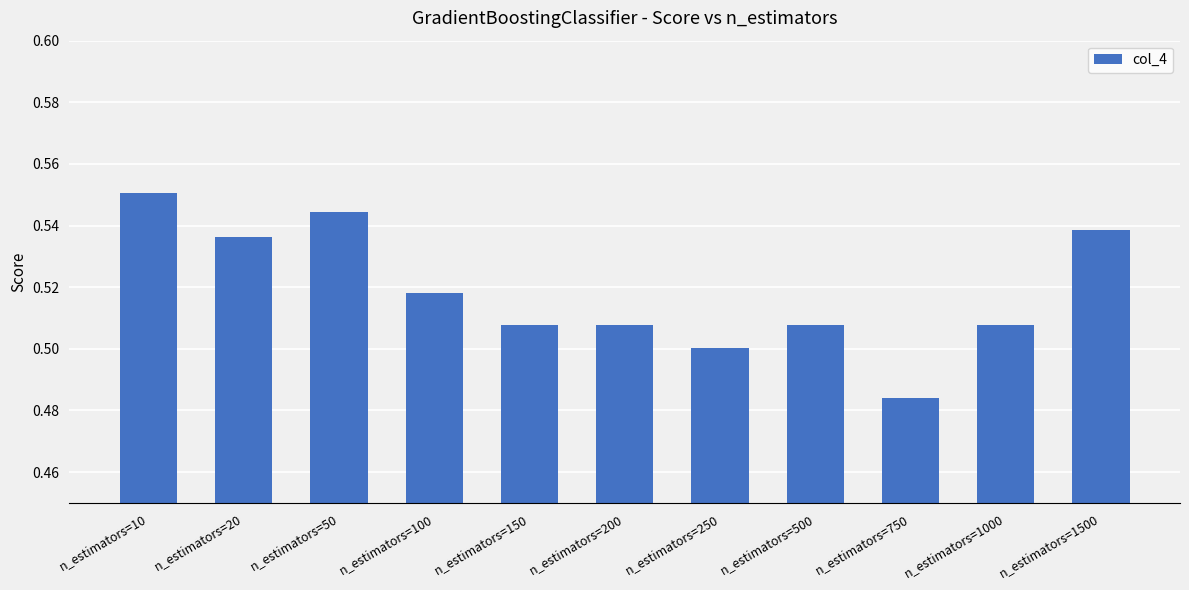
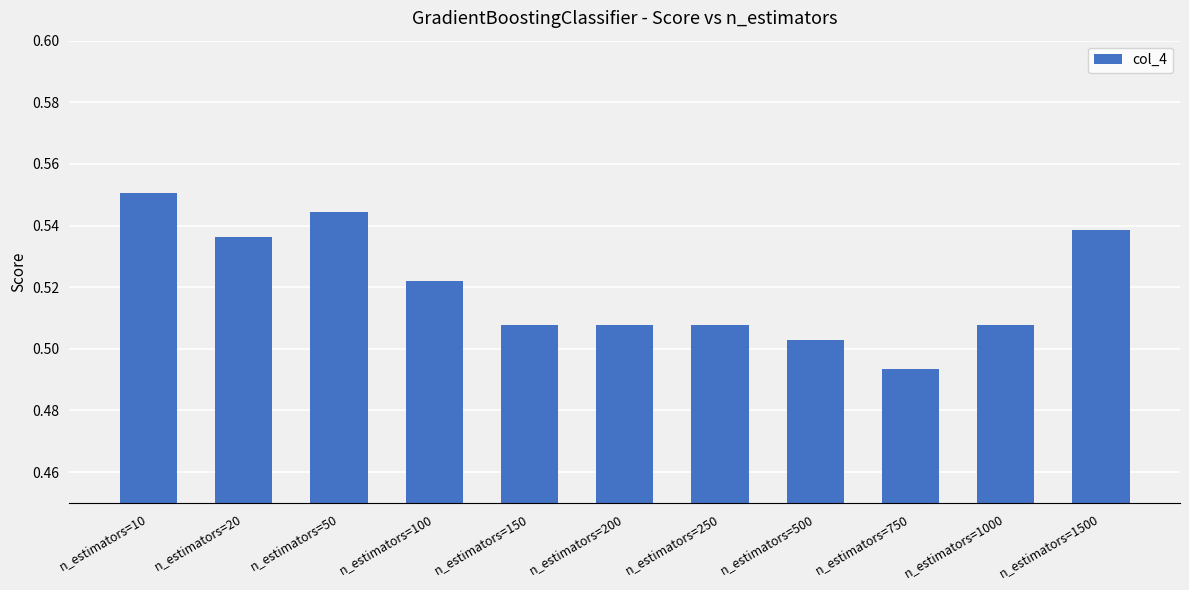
n_estimators=100: 0.518 -> 0.522
n_estimators=250: 0.500 -> 0.508
n_estimators=500: 0.508 -> 0.503
n_estimators=750: 0.484 -> 0.493
